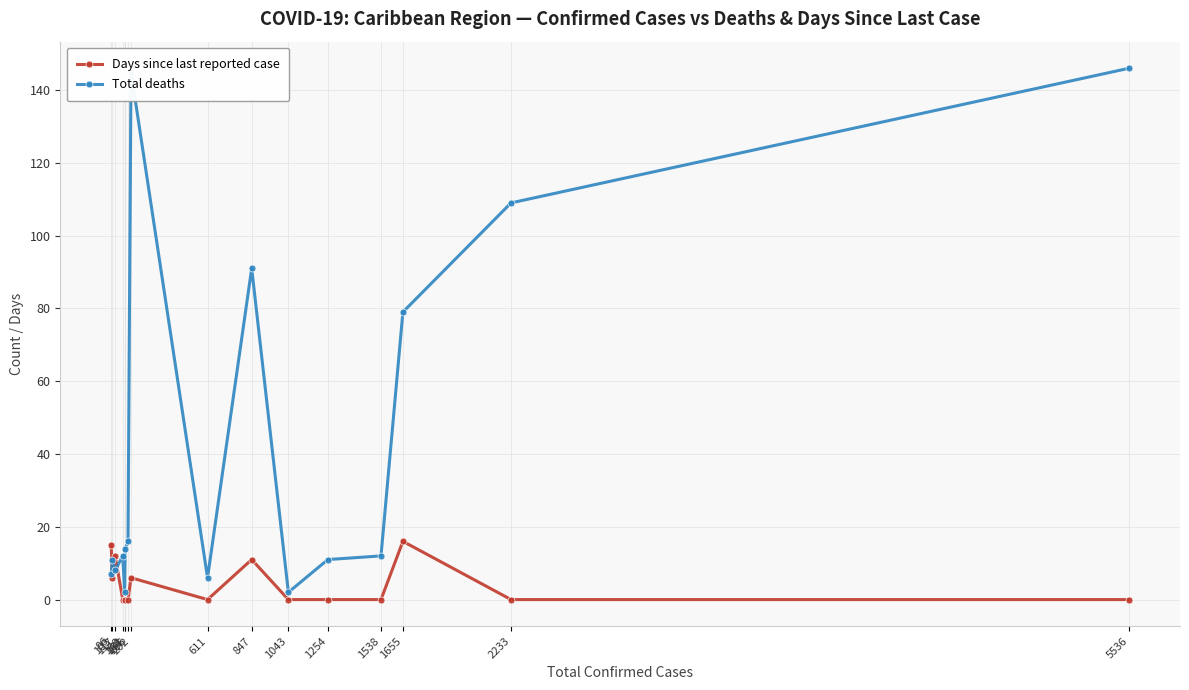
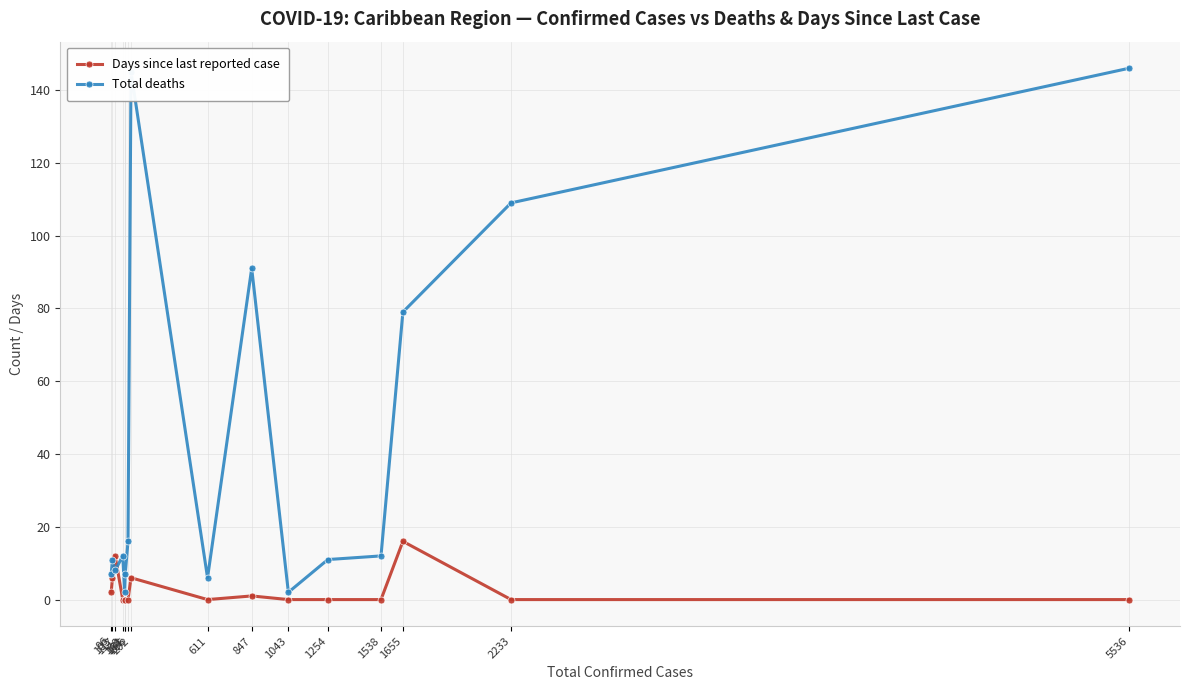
Days since last reported case, 96: 15 -> 2
Total deaths, 171: 14 -> 7
Days since last reported case, 847: 11 -> 1
